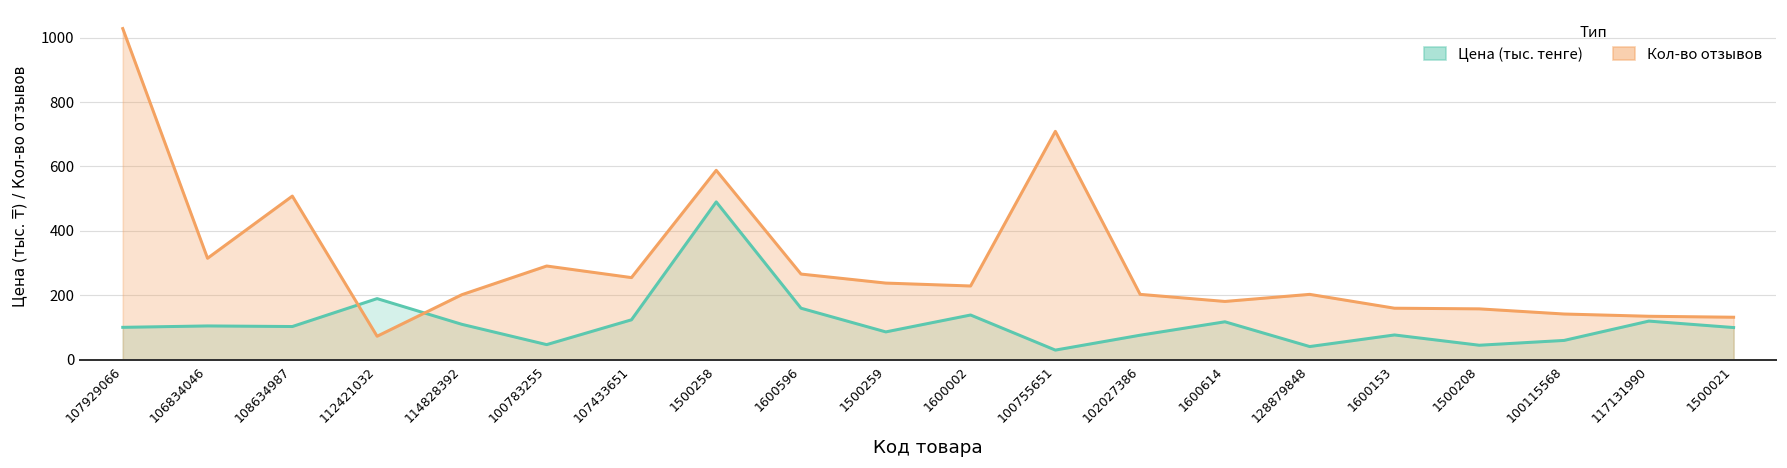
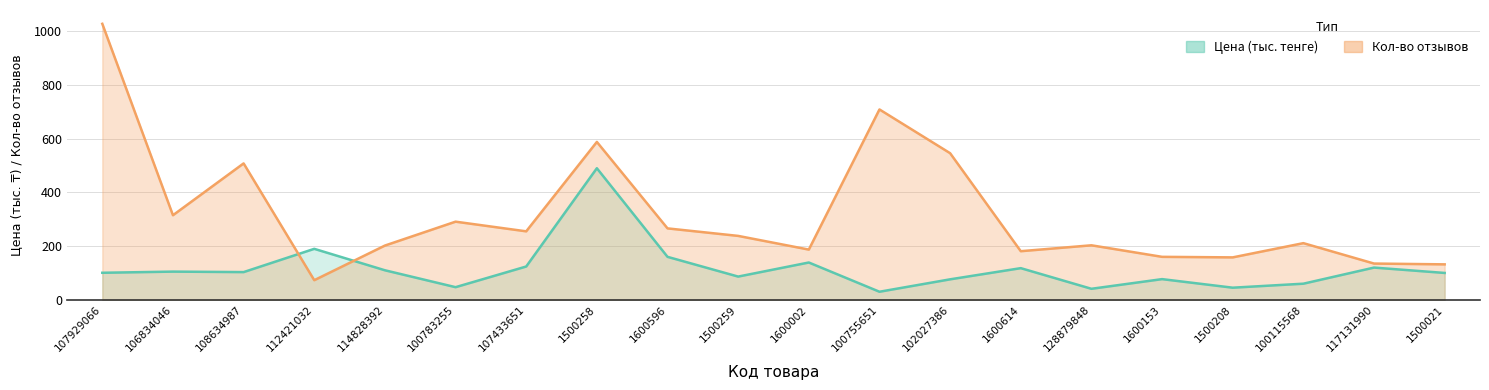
Кол-во отзывов, 1600002: 230 -> 190
Кол-во отзывов, 102027386: 200 -> 550
Кол-во отзывов, 100115568: 140 -> 210
